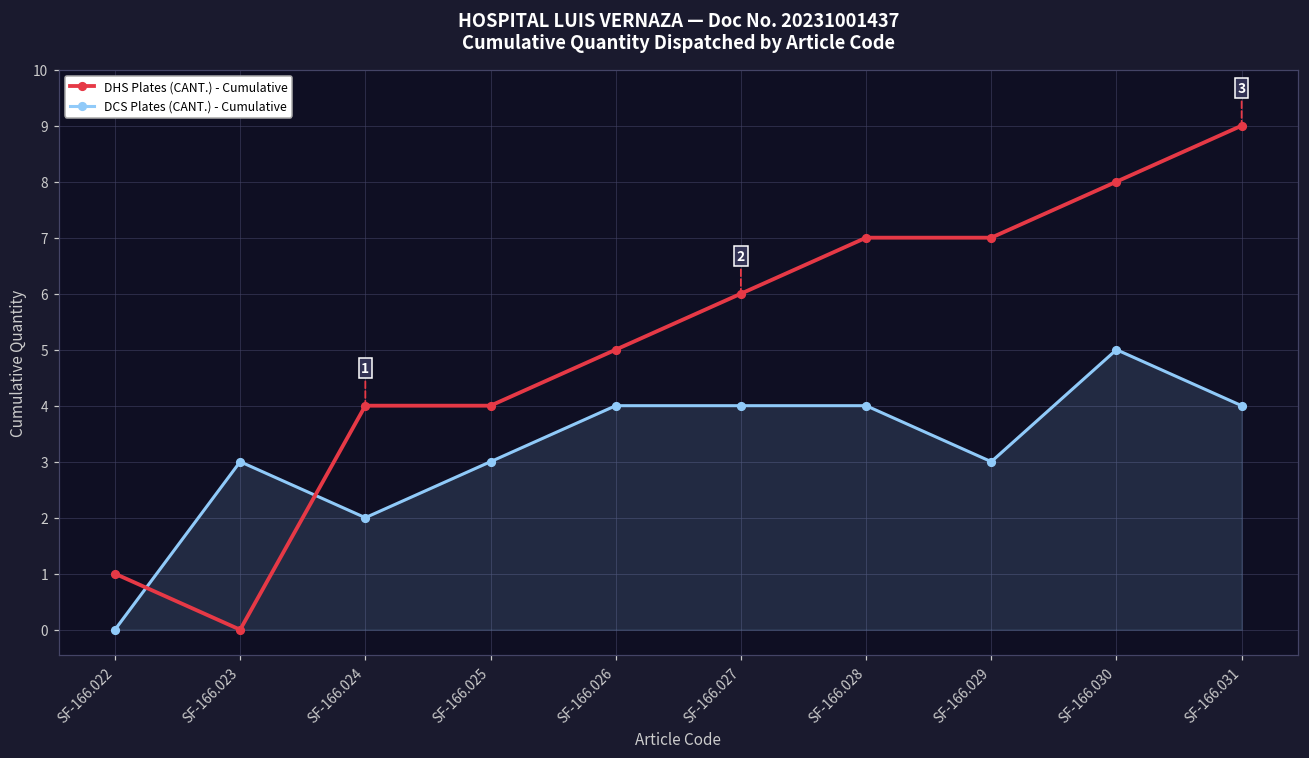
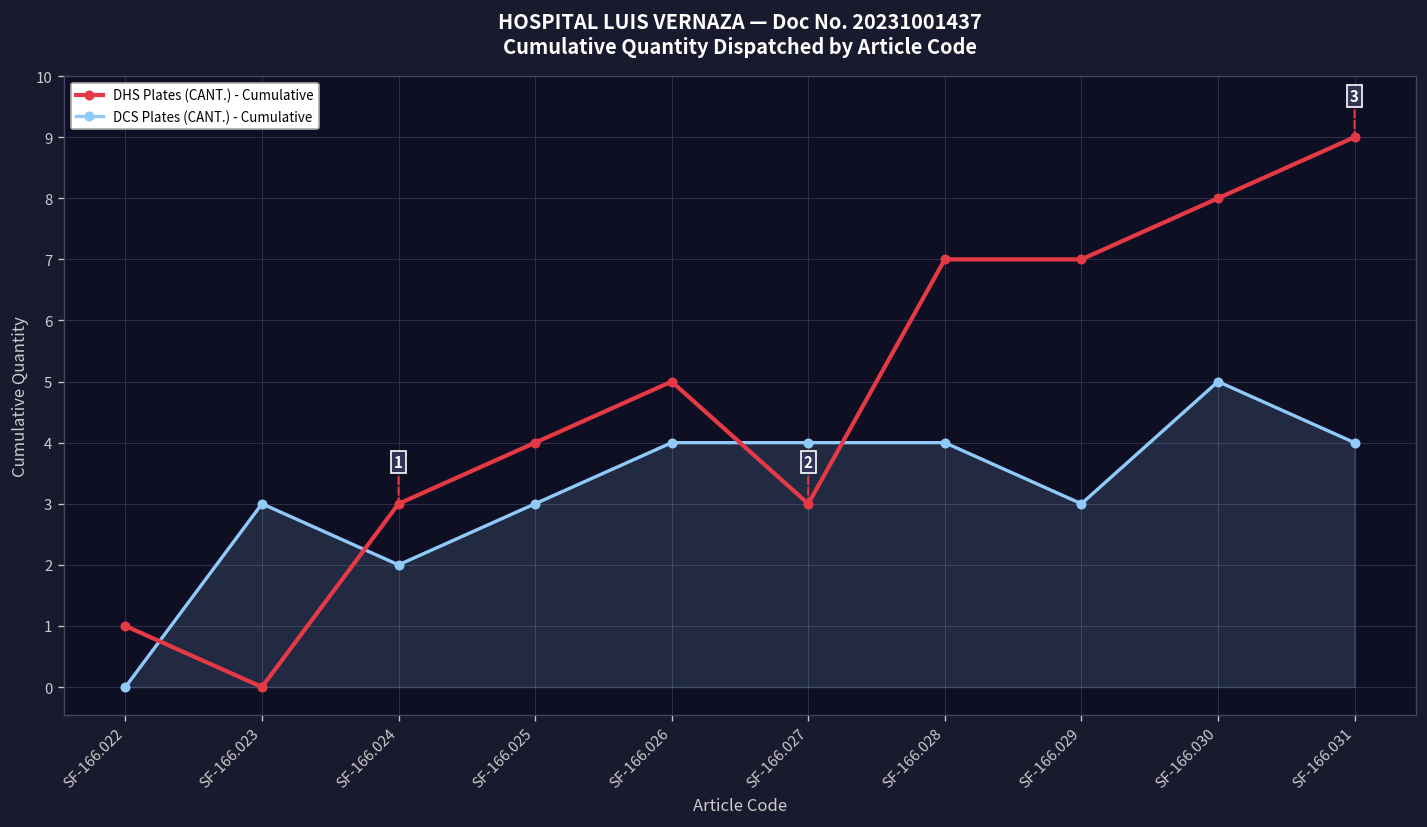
DHS Plates (CANT.) - Cumulative, SF-166.024: 4 -> 3
DHS Plates (CANT.) - Cumulative, SF-166.027: 6 -> 3
